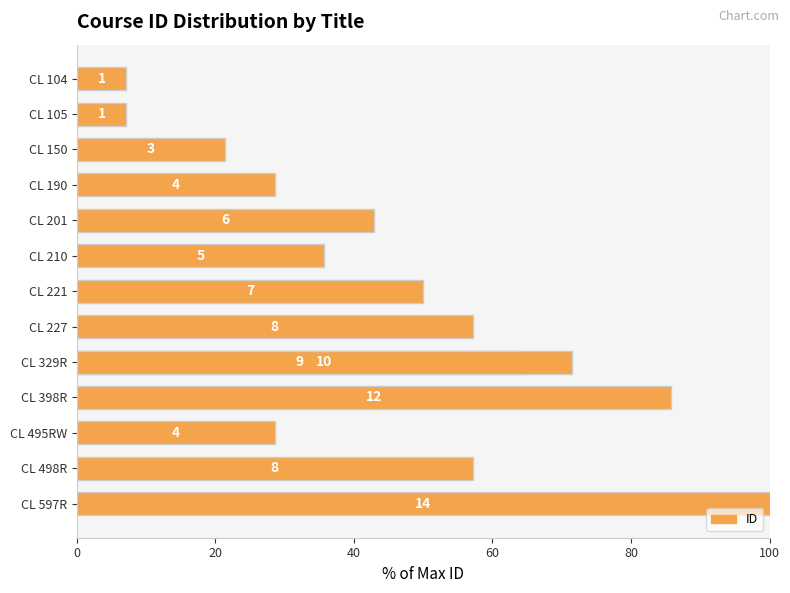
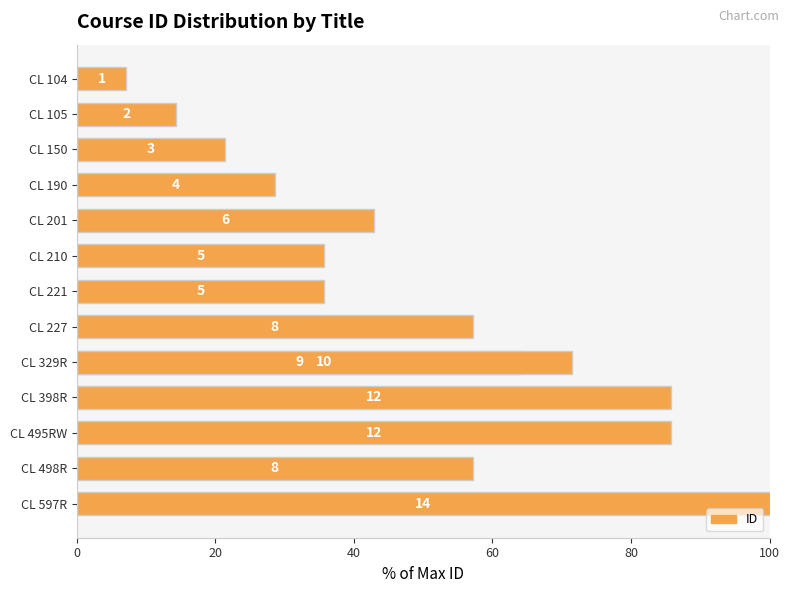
CL 105: 1 -> 2
CL 221: 7 -> 5
CL 495RW: 4 -> 12
